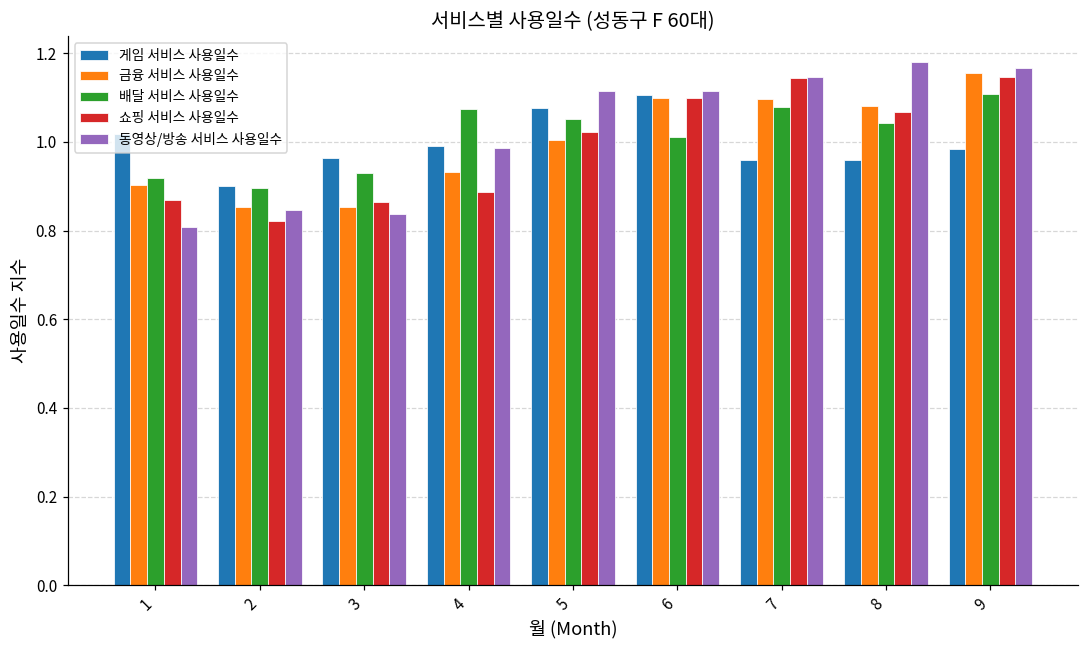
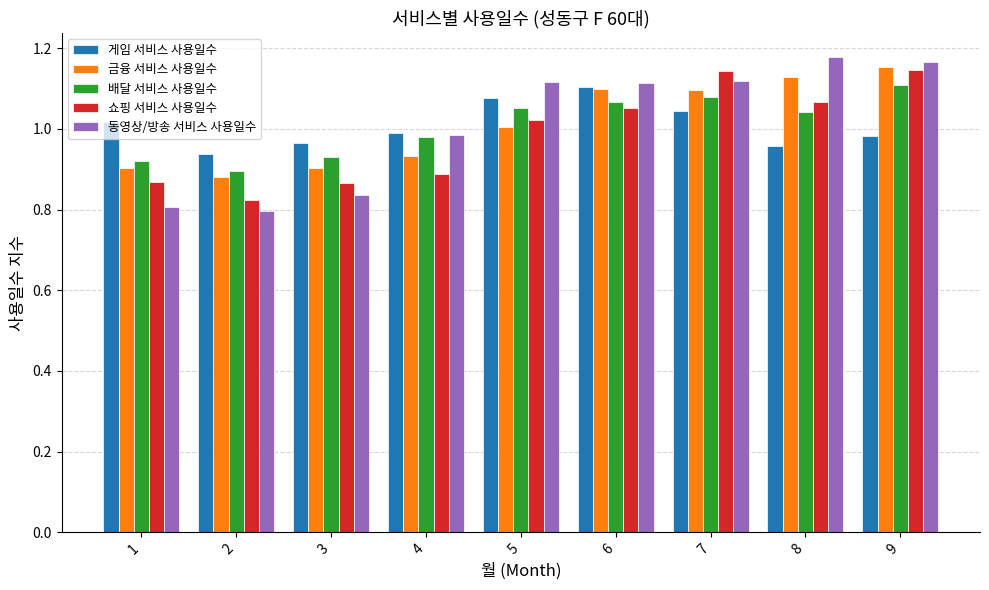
게임 서비스 사용일수, 2: 0.90 -> 0.94
금융 서비스 사용일수, 2: 0.85 -> 0.88
동영상/방송 서비스 사용일수, 2: 0.85 -> 0.80
금융 서비스 사용일수, 3: 0.85 -> 0.90
배달 서비스 사용일수, 4: 1.07 -> 0.98
배달 서비스 사용일수, 6: 1.01 -> 1.07
쇼핑 서비스 사용일수, 6: 1.10 -> 1.05
게임 서비스 사용일수, 7: 0.96 -> 1.04
동영상/방송 서비스 사용일수, 7: 1.15 -> 1.12
금융 서비스 사용일수, 8: 1.08 -> 1.13
